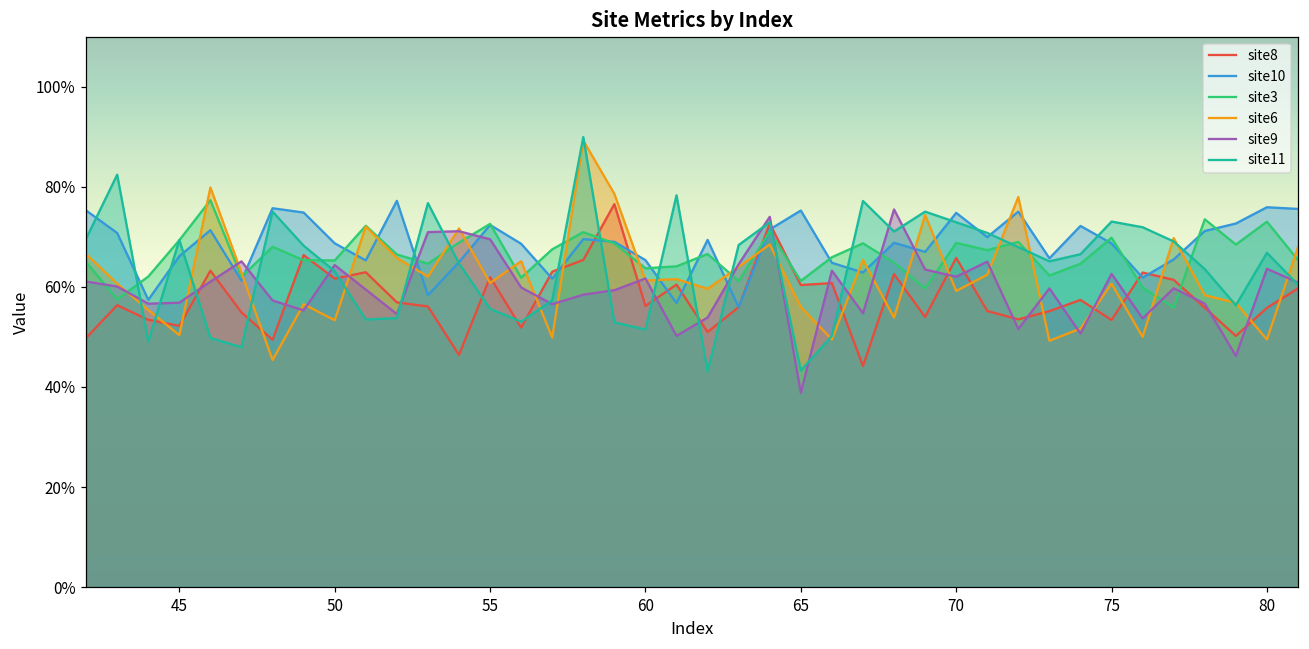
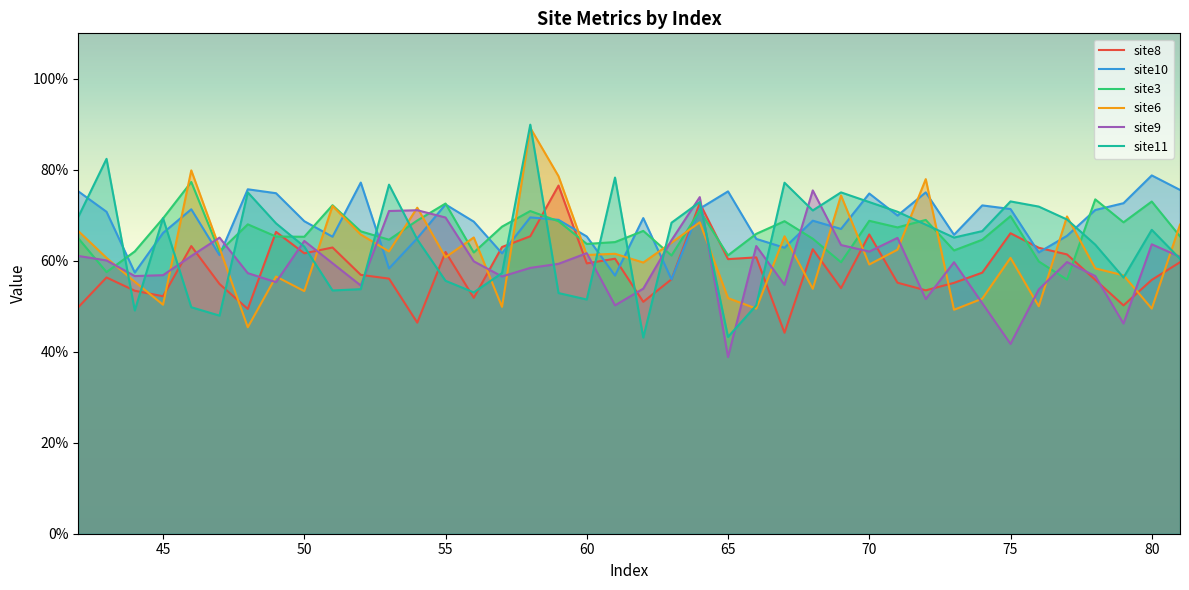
site8, 60: 56% -> 59%
site6, 65: 56% -> 52%
site8, 75: 53% -> 66%
site10, 75: 69% -> 71%
site9, 75: 63% -> 42%
site10, 80: 76% -> 79%
